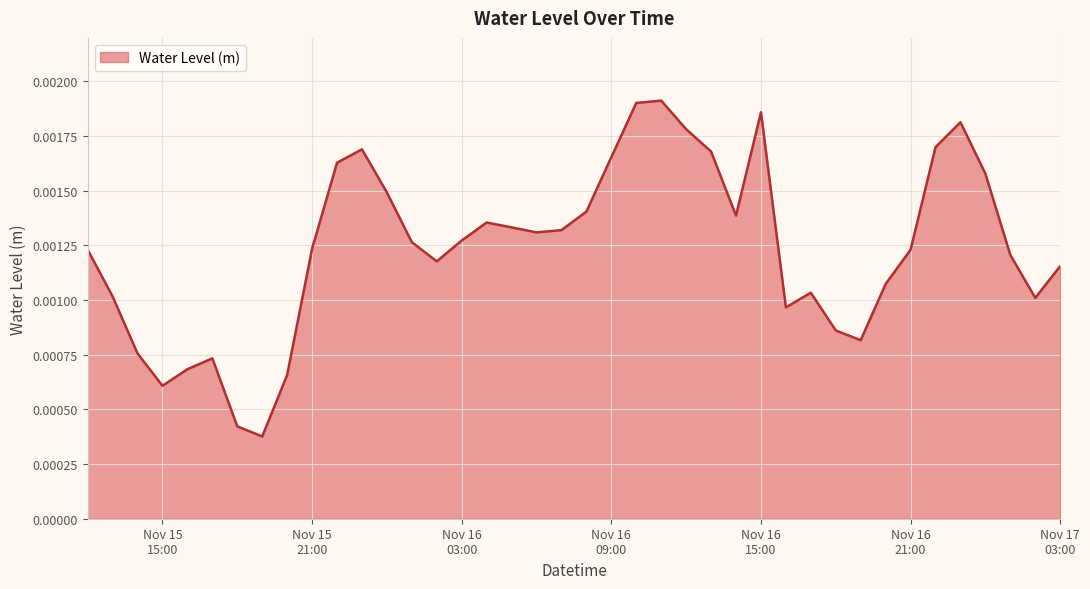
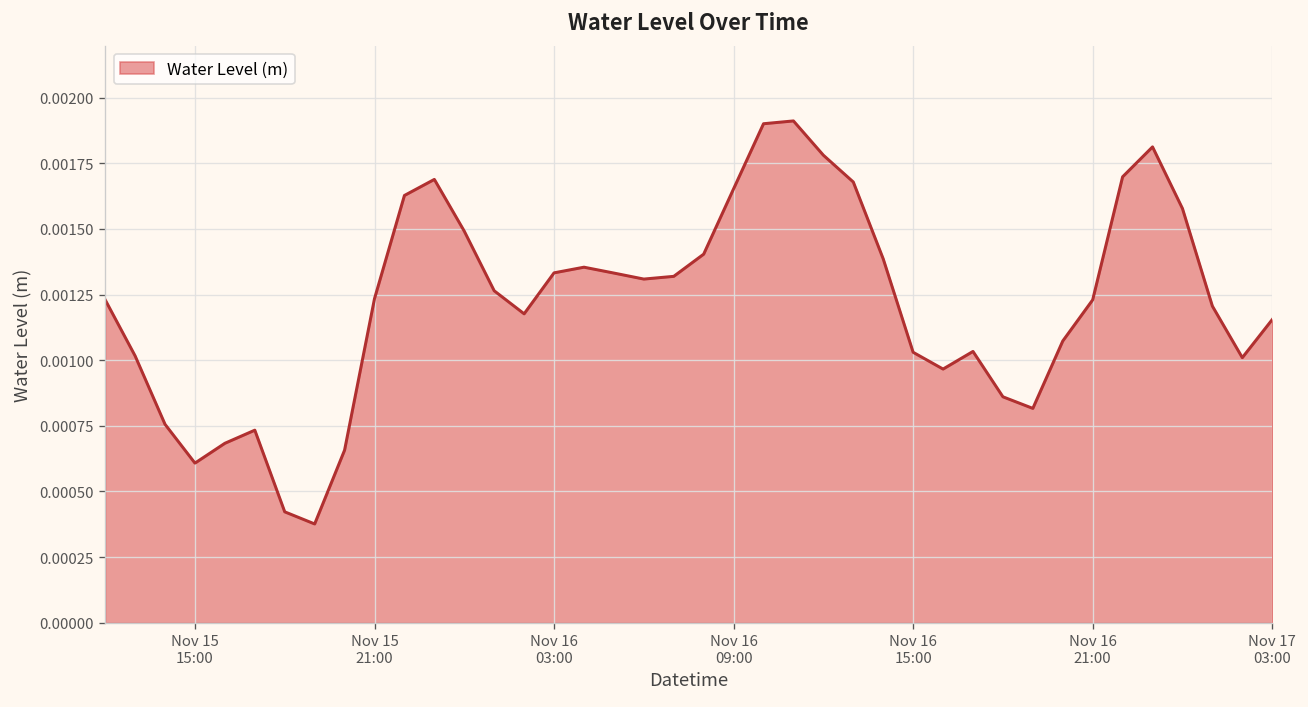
Nov 16 03:00: 0.00127 -> 0.00133
Nov 16 15:00: 0.00186 -> 0.00103
